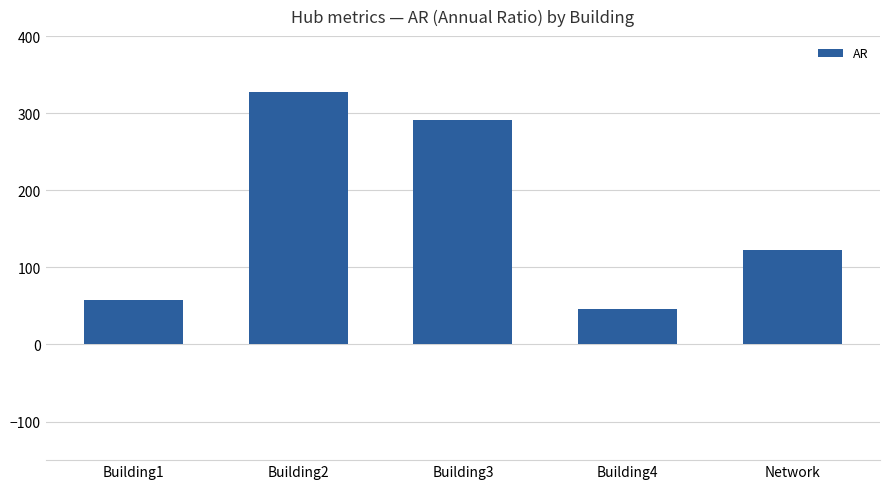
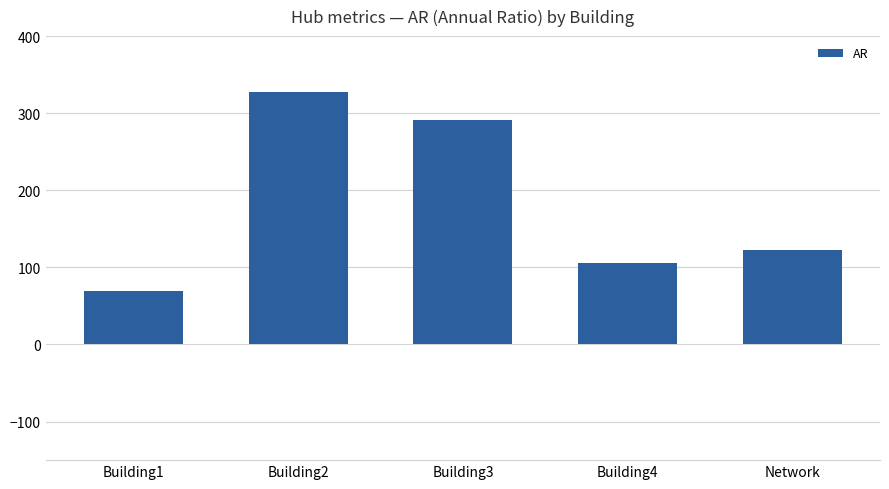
Building1: 60 -> 70
Building4: 50 -> 110
